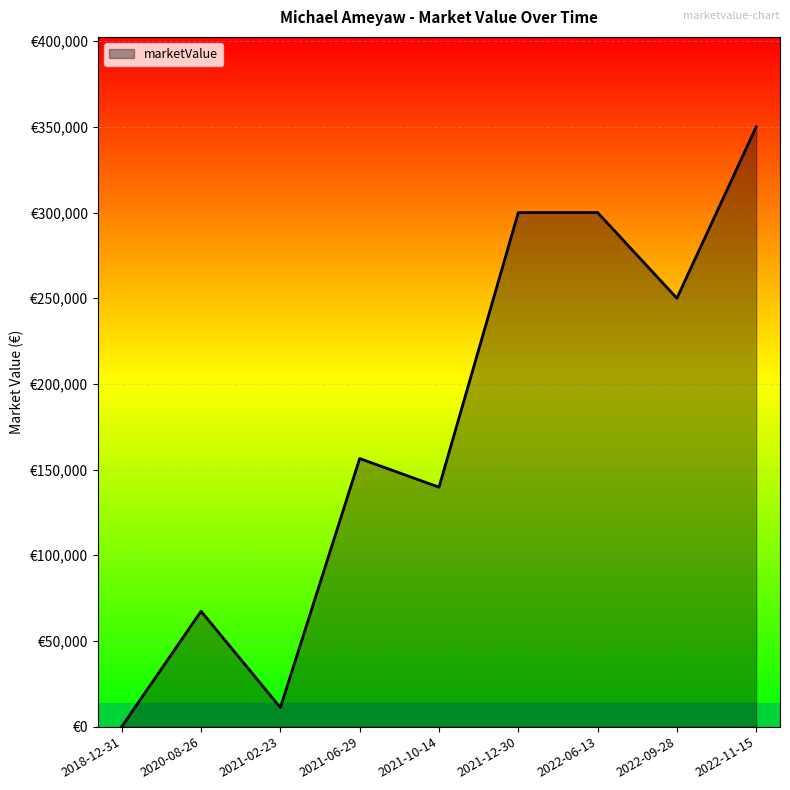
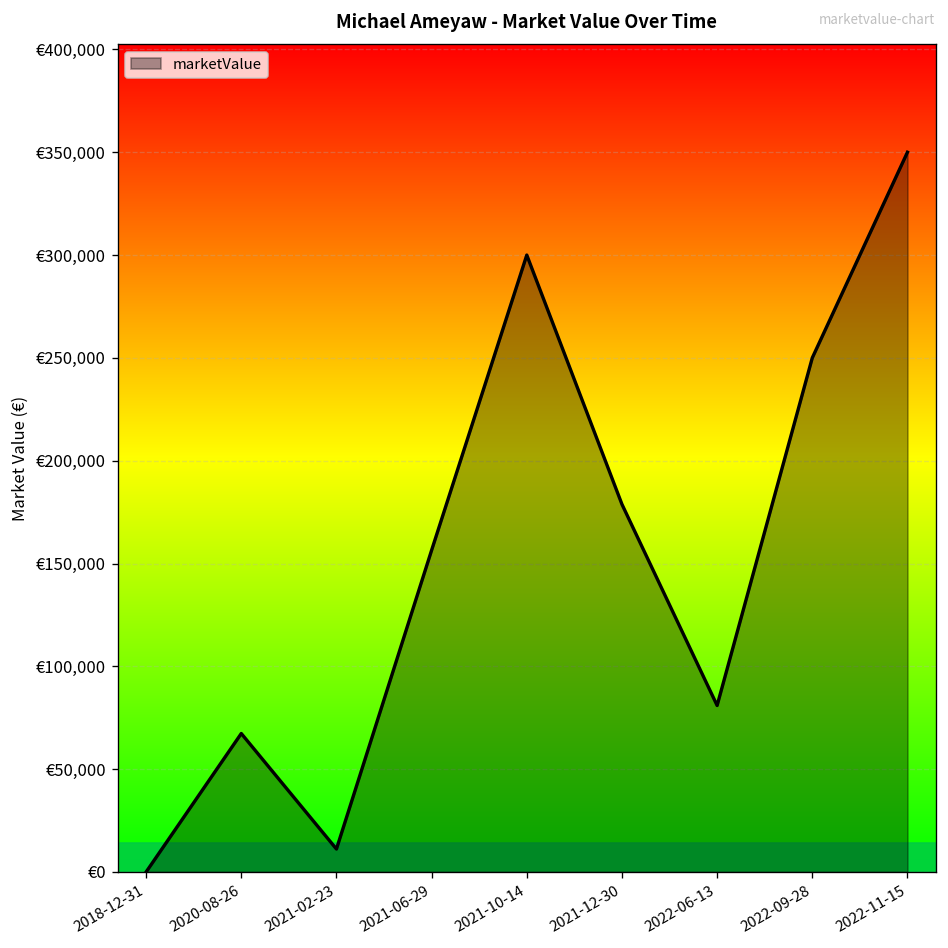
2021-10-14: €140,000 -> €300,000
2021-12-30: €300,000 -> €179,000
2022-06-13: €300,000 -> €81,000
